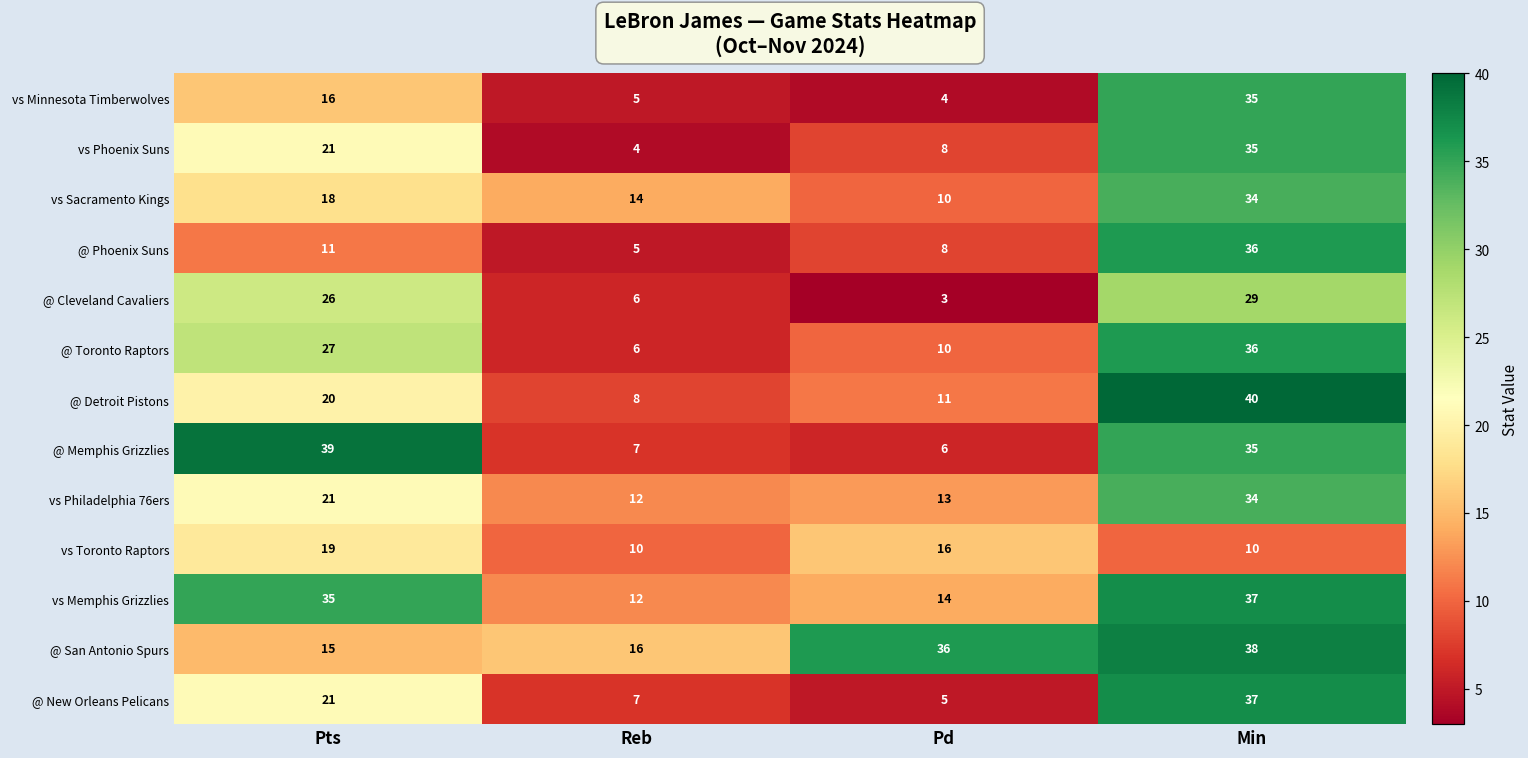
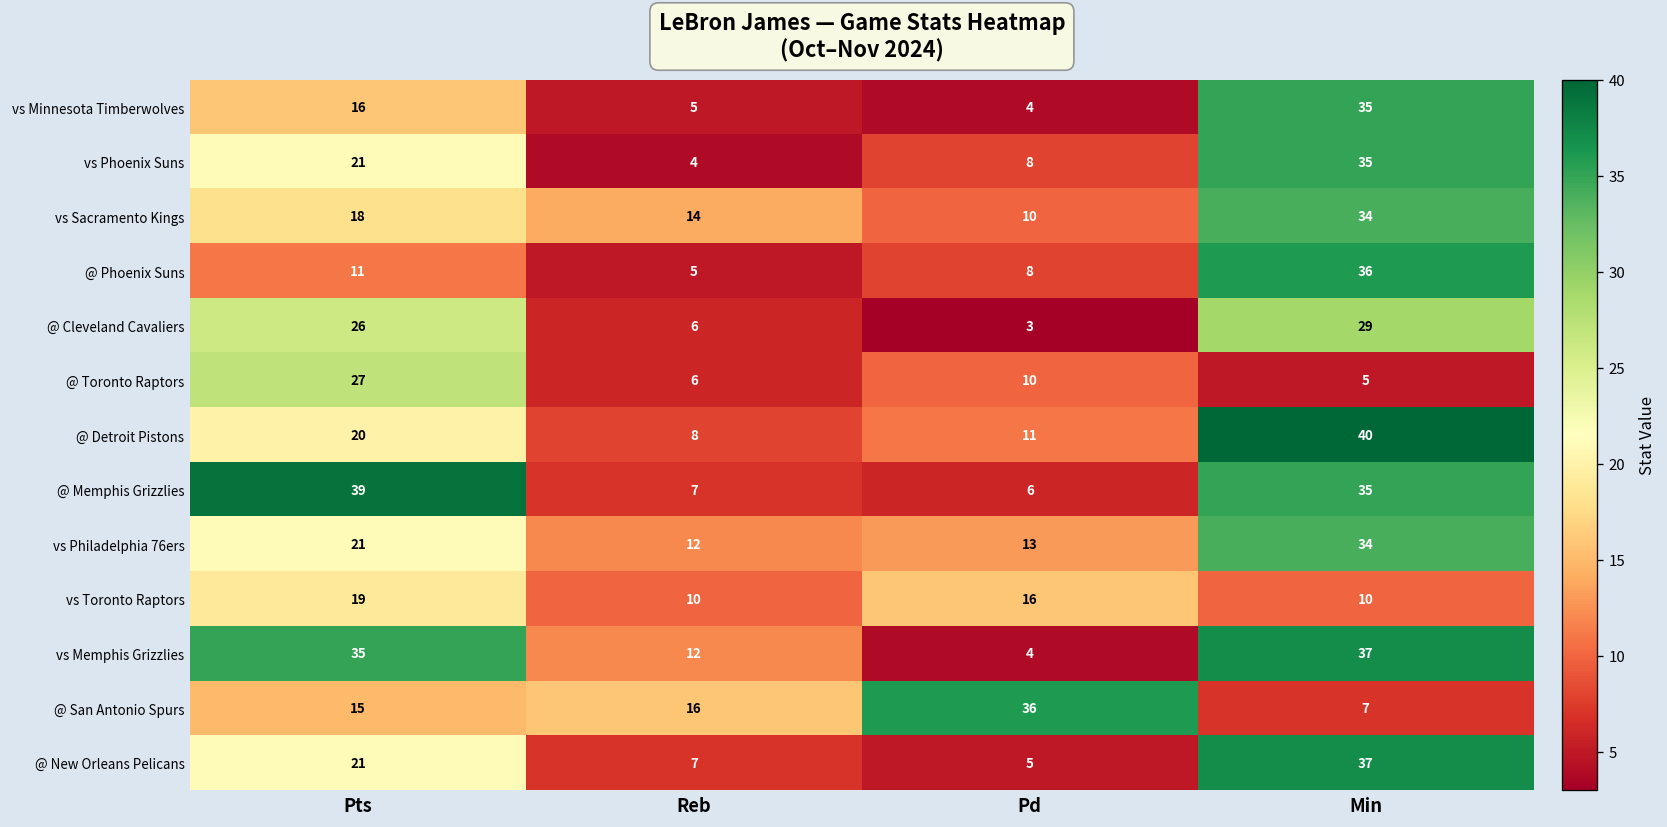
@ Toronto Raptors, Min: 36 -> 5
vs Memphis Grizzlies, Pd: 14 -> 4
@ San Antonio Spurs, Min: 38 -> 7
